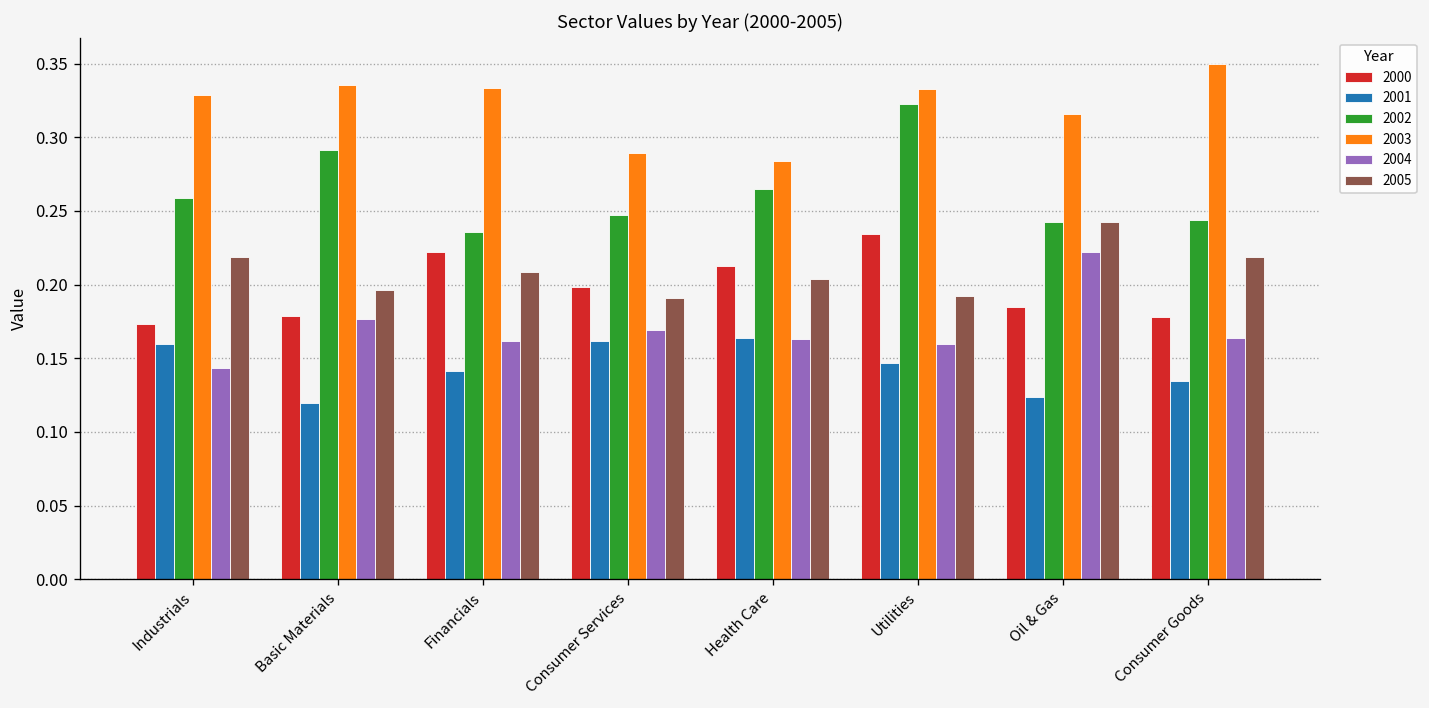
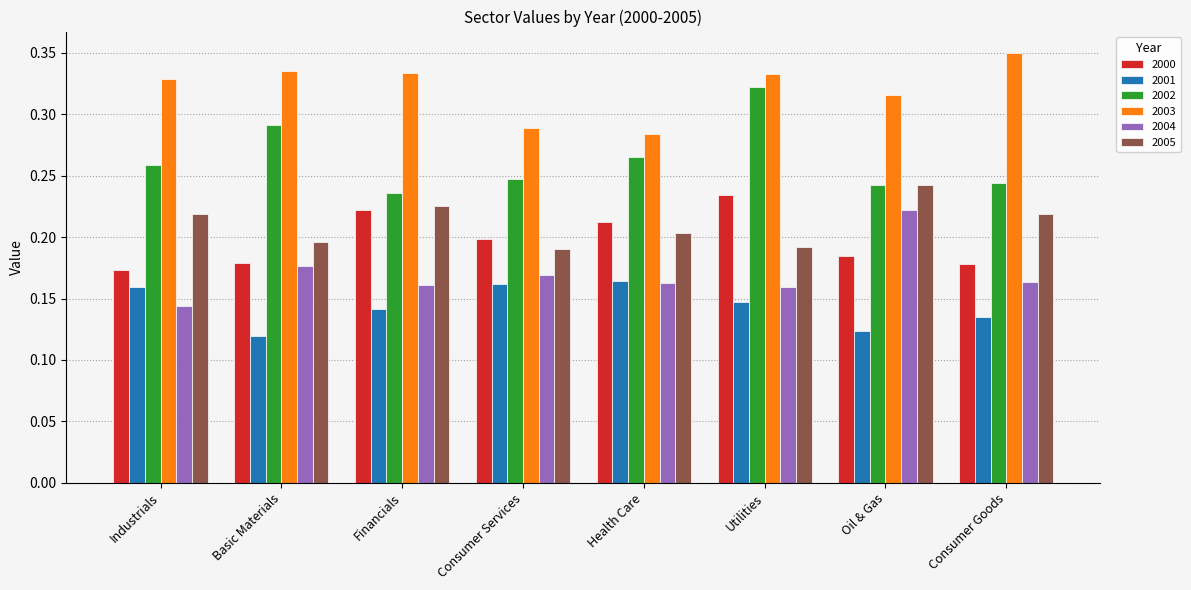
2005, Financials: 0.209 -> 0.225
